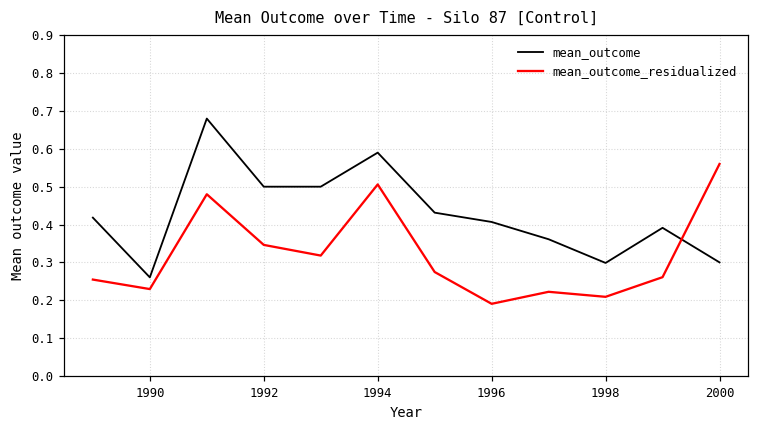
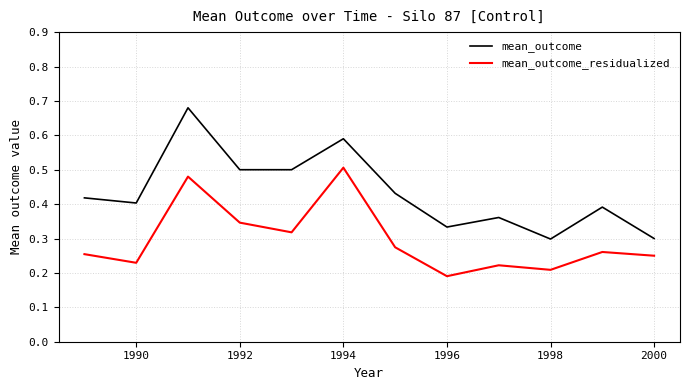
mean_outcome, 1990: 0.26 -> 0.40
mean_outcome, 1996: 0.41 -> 0.33
mean_outcome_residualized, 2000: 0.56 -> 0.25
